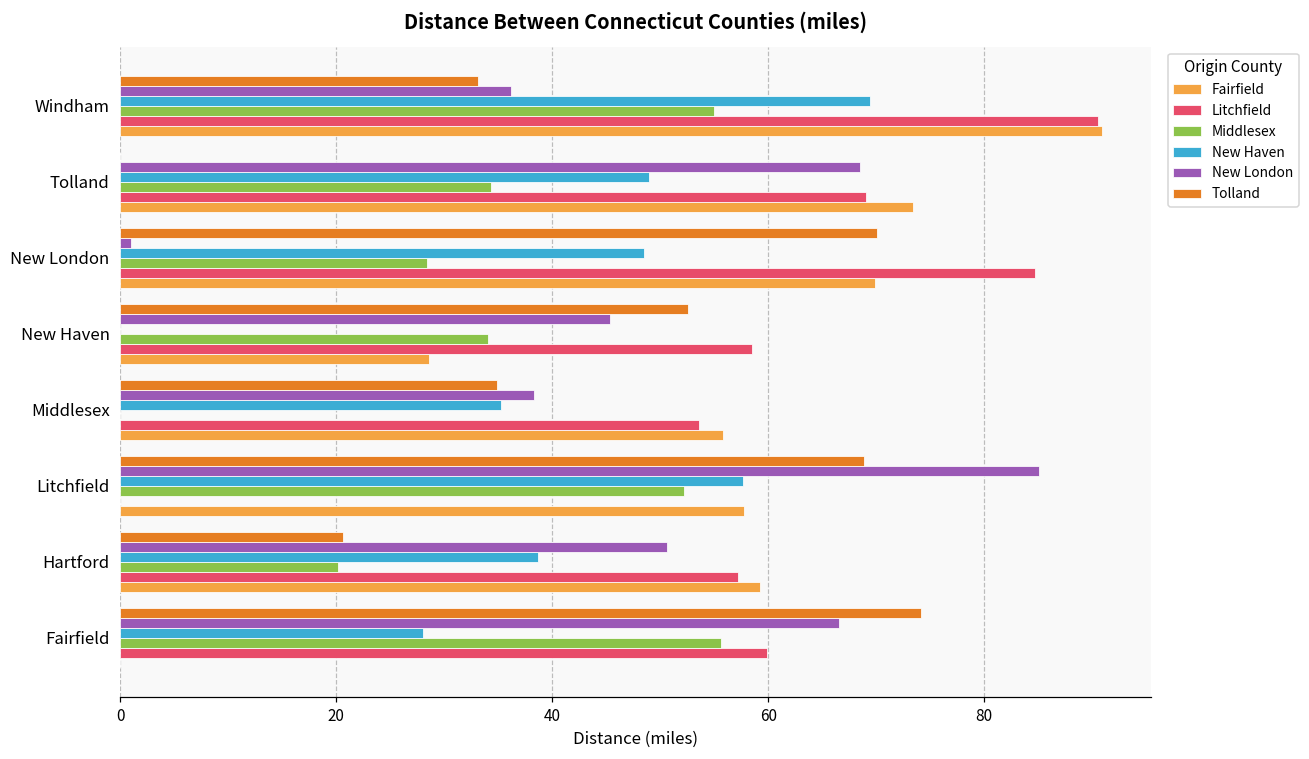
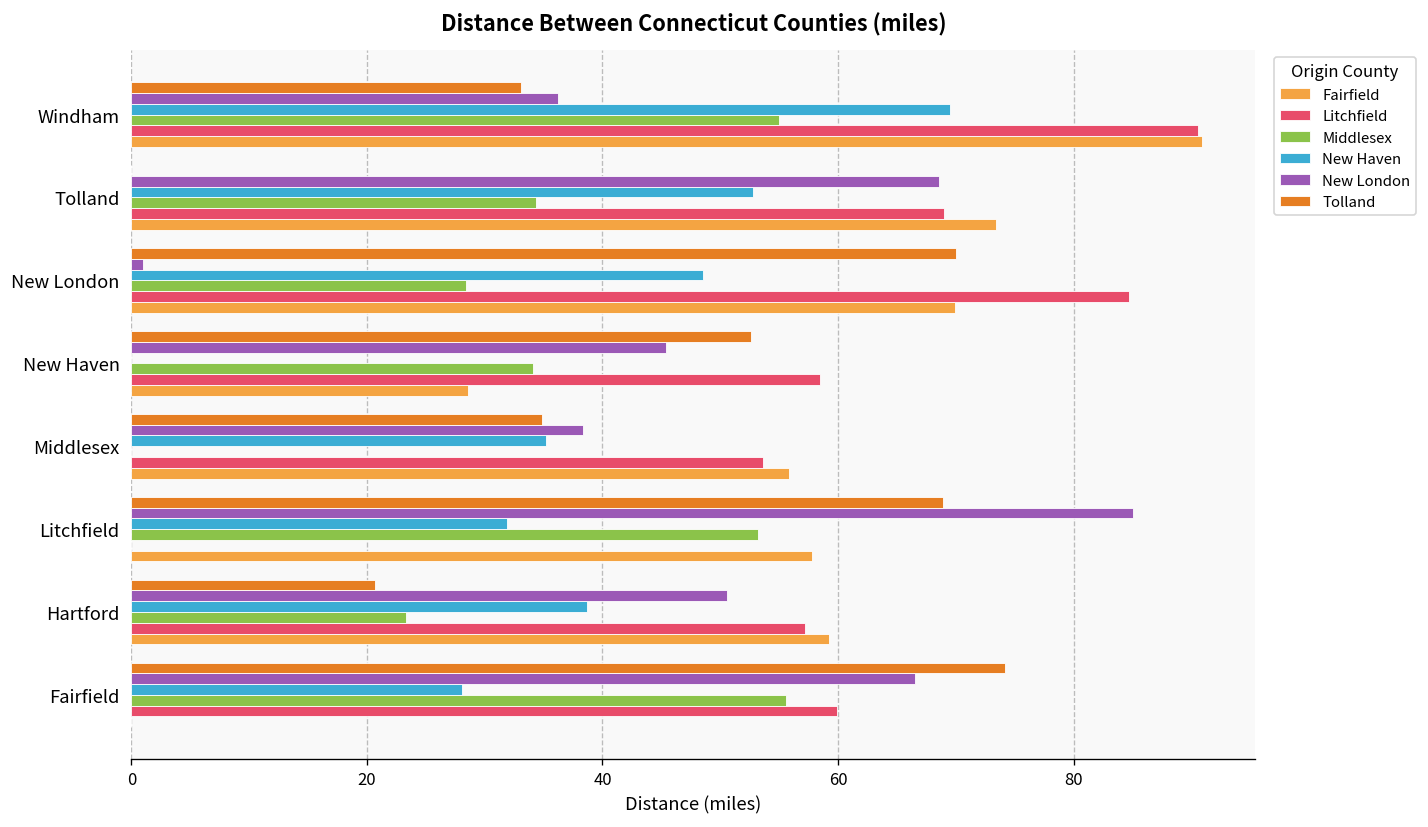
New Haven, Tolland: 49 -> 53
New Haven, Litchfield: 58 -> 32
Middlesex, Litchfield: 52 -> 53
Middlesex, Hartford: 20 -> 23
